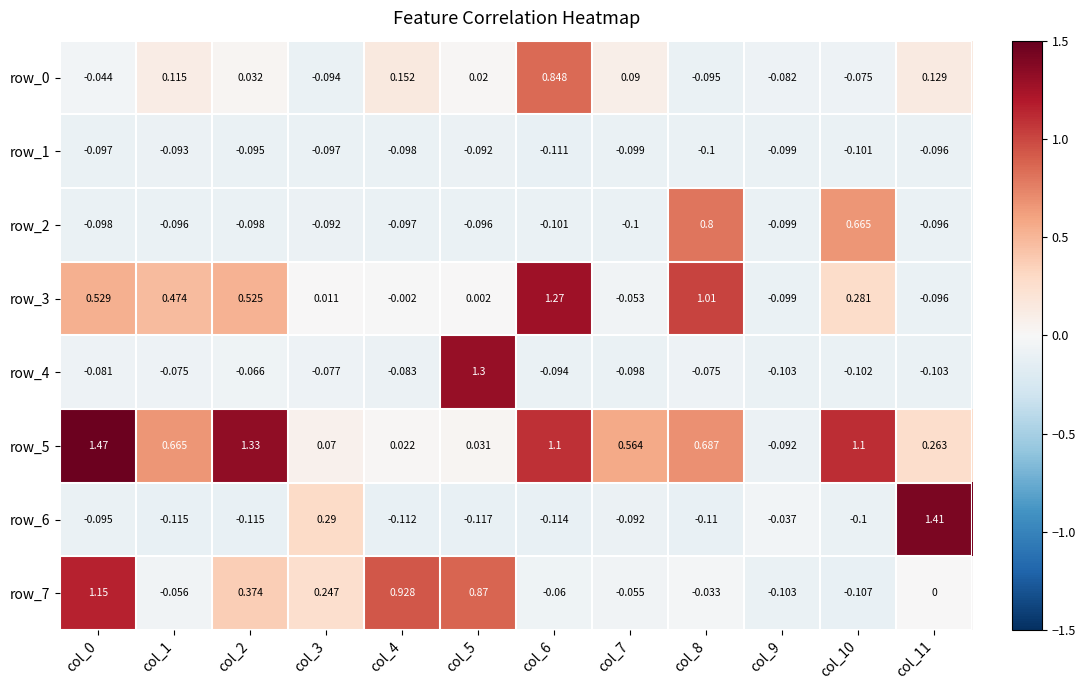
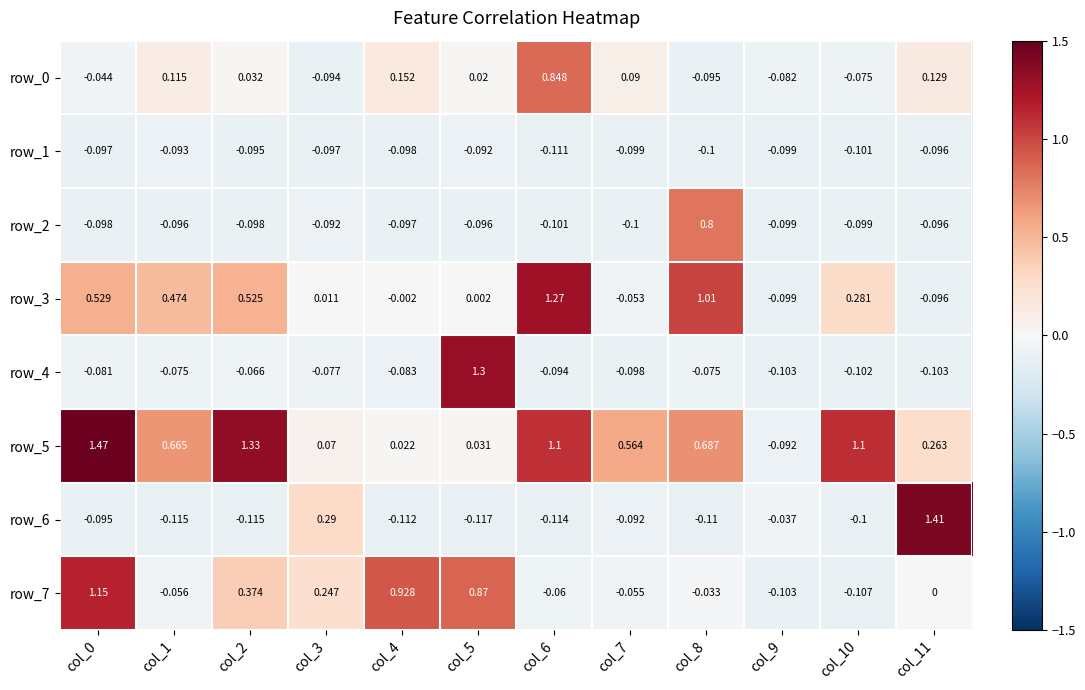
row_2, col_10: 0.665 -> -0.099
